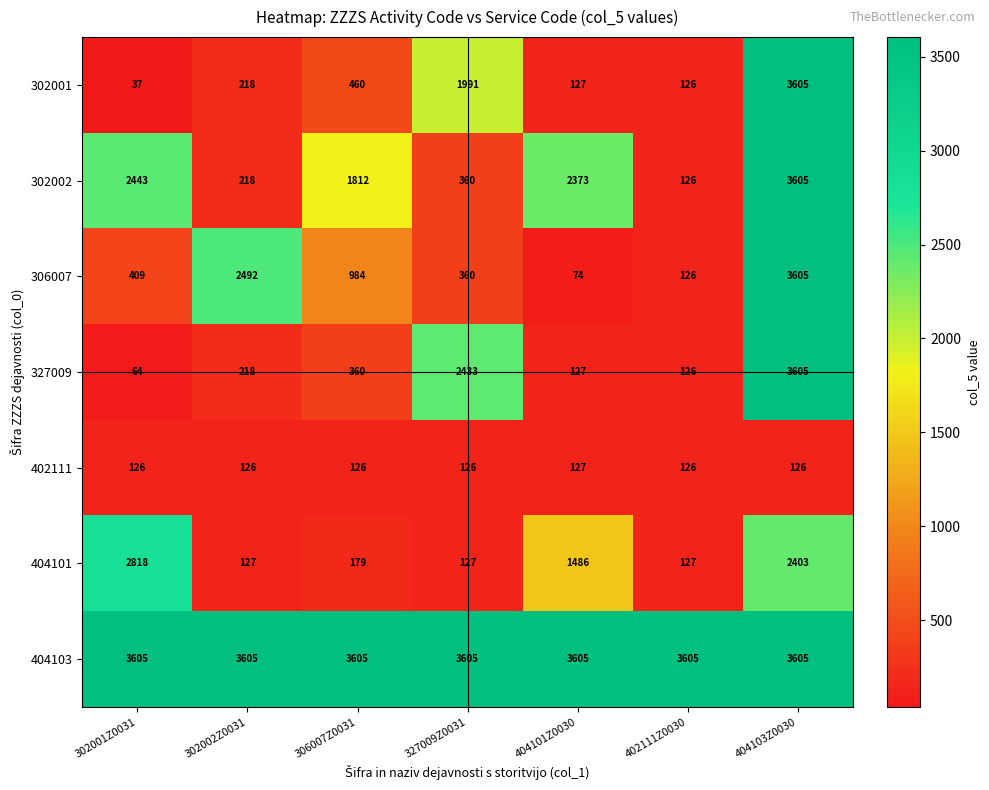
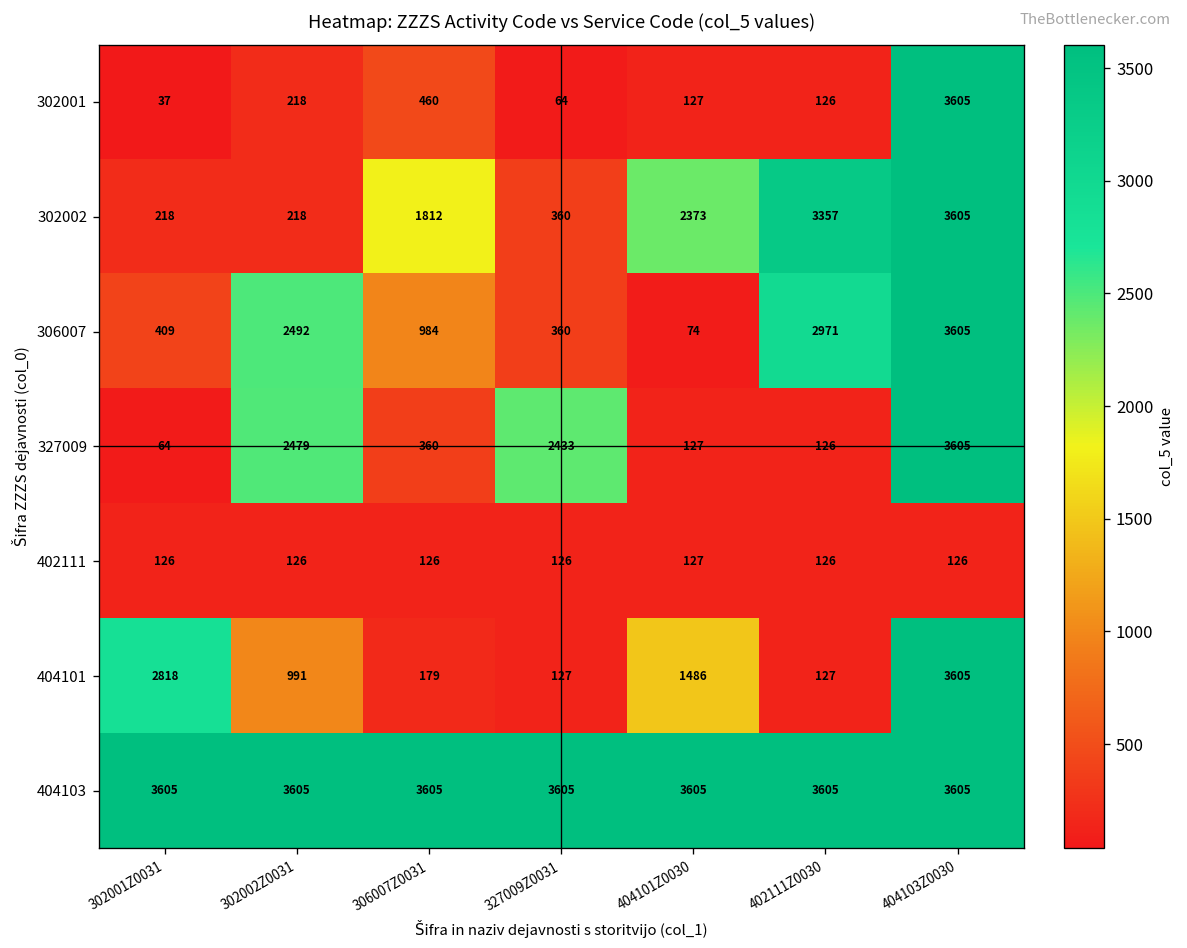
302001, 327009Z0031: 1991 -> 64
302002, 302001Z0031: 2443 -> 218
302002, 402111Z0030: 126 -> 3357
306007, 402111Z0030: 126 -> 2971
327009, 302002Z0031: 218 -> 2479
404101, 302002Z0031: 127 -> 991
404101, 404103Z0030: 2403 -> 3605
